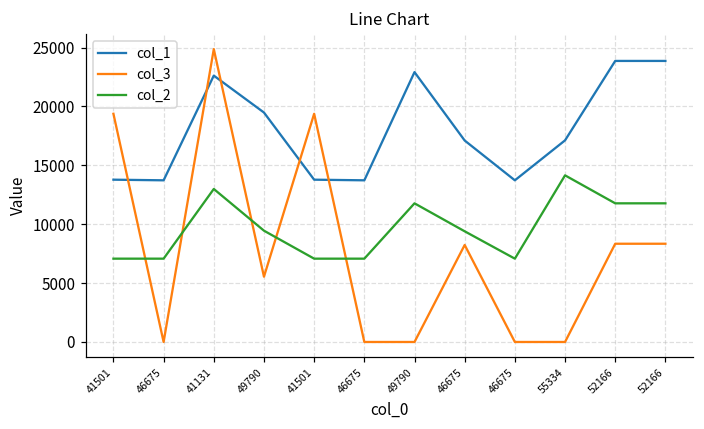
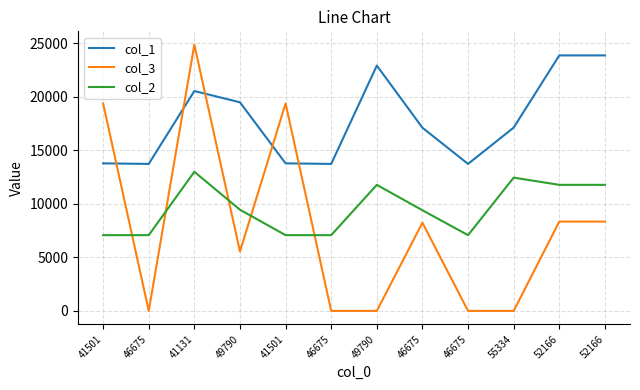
col_1, 41131: 22600 -> 20500
col_2, 55334: 14200 -> 12400
